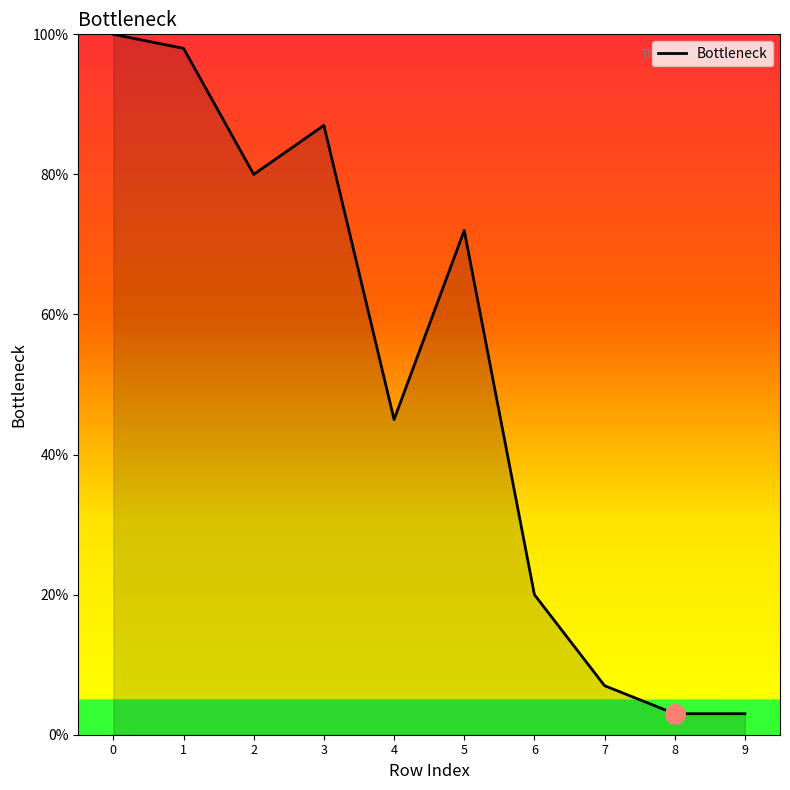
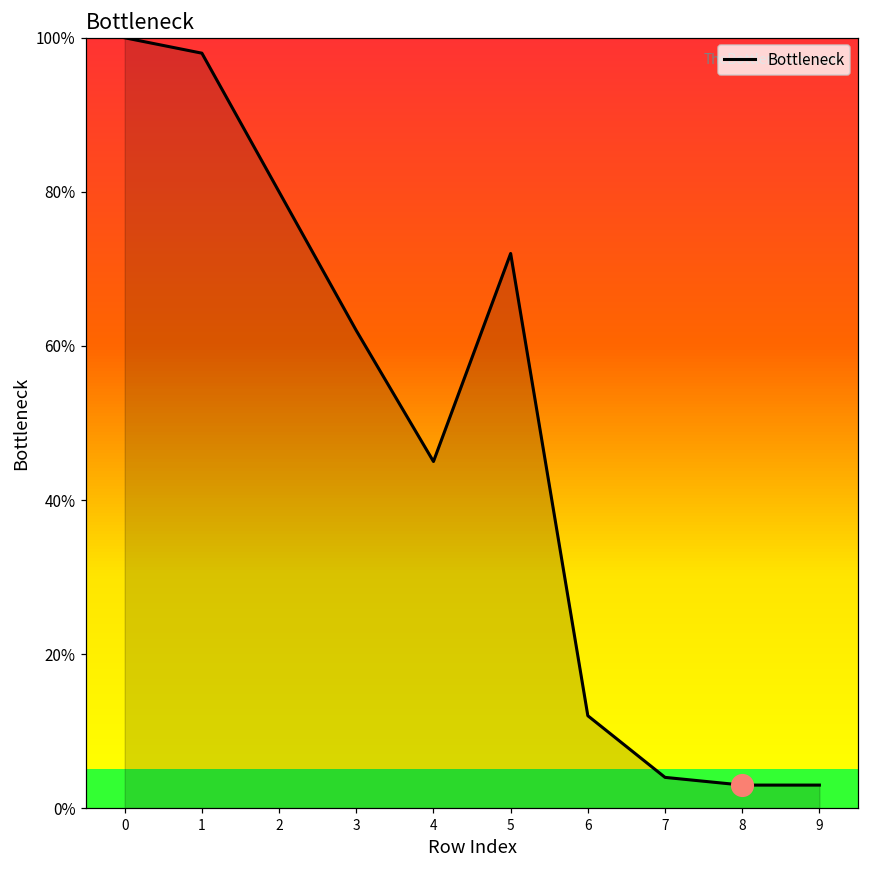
Bottleneck, 3: 87% -> 62%
Bottleneck, 6: 20% -> 12%
Bottleneck, 7: 7% -> 4%
